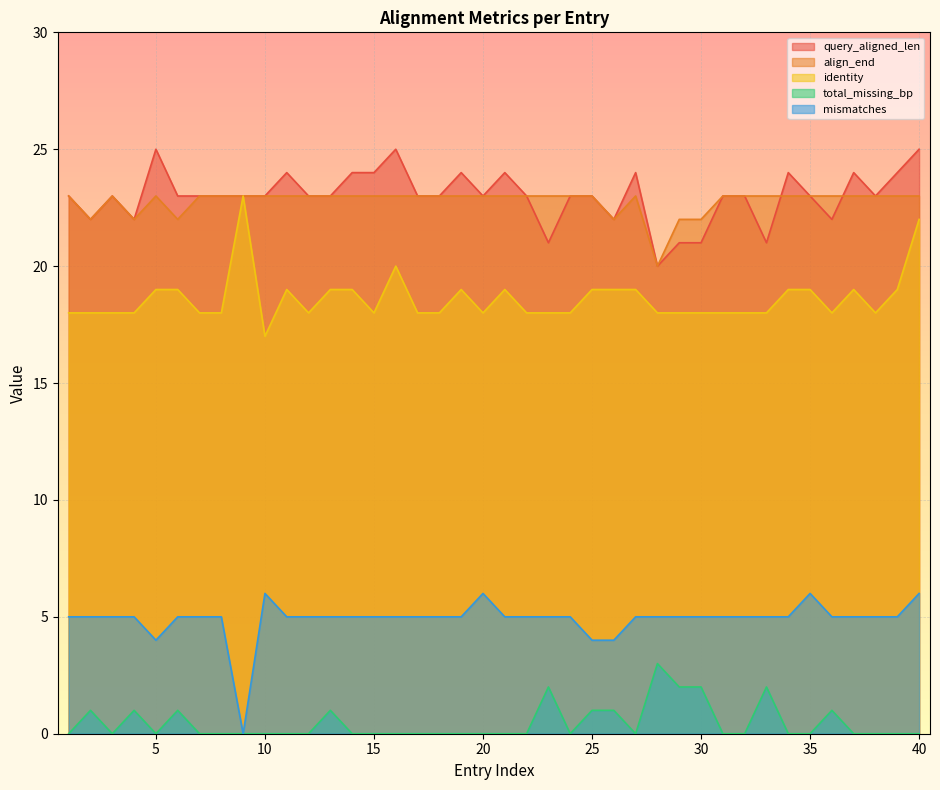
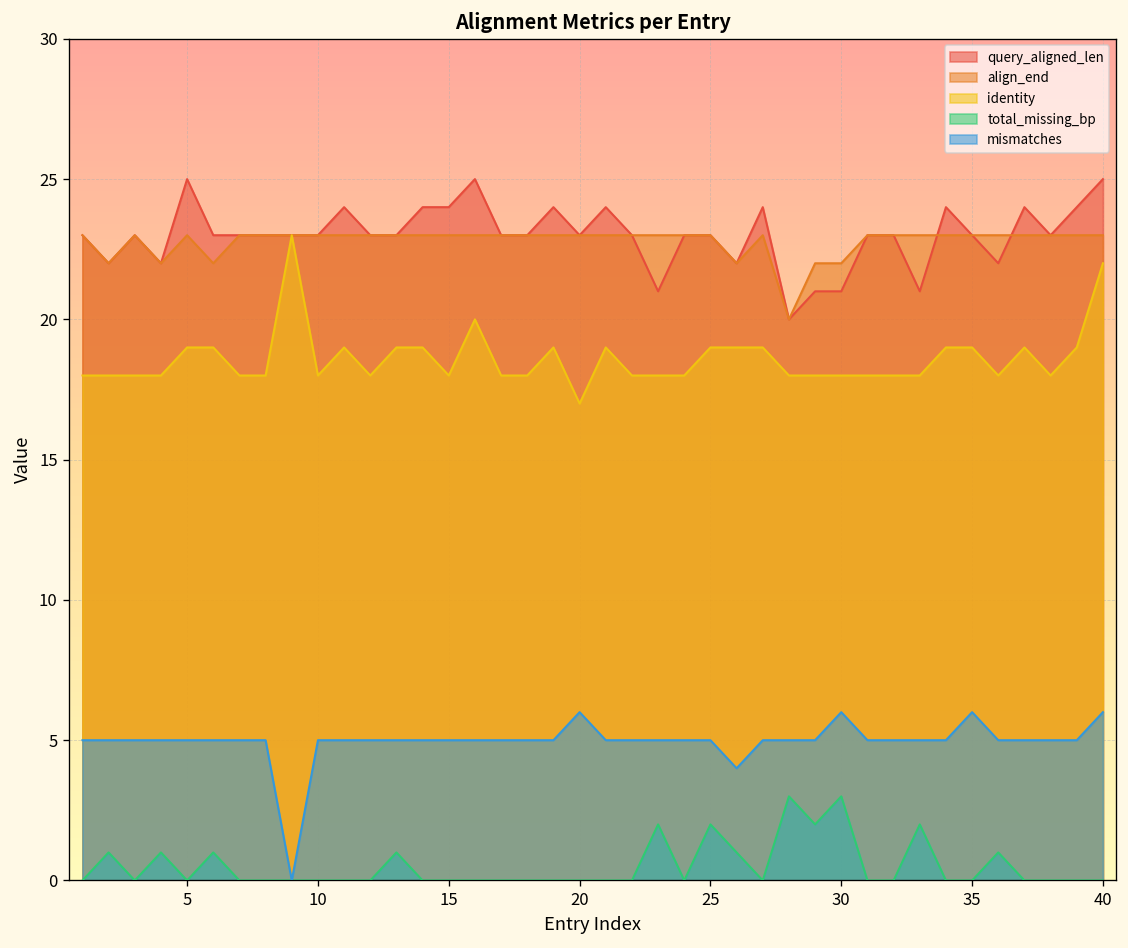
mismatches, 5: 4 -> 5
identity, 10: 17 -> 18
mismatches, 10: 6 -> 5
identity, 20: 18 -> 17
total_missing_bp, 25: 1 -> 2
mismatches, 25: 4 -> 5
total_missing_bp, 30: 2 -> 3
mismatches, 30: 5 -> 6
